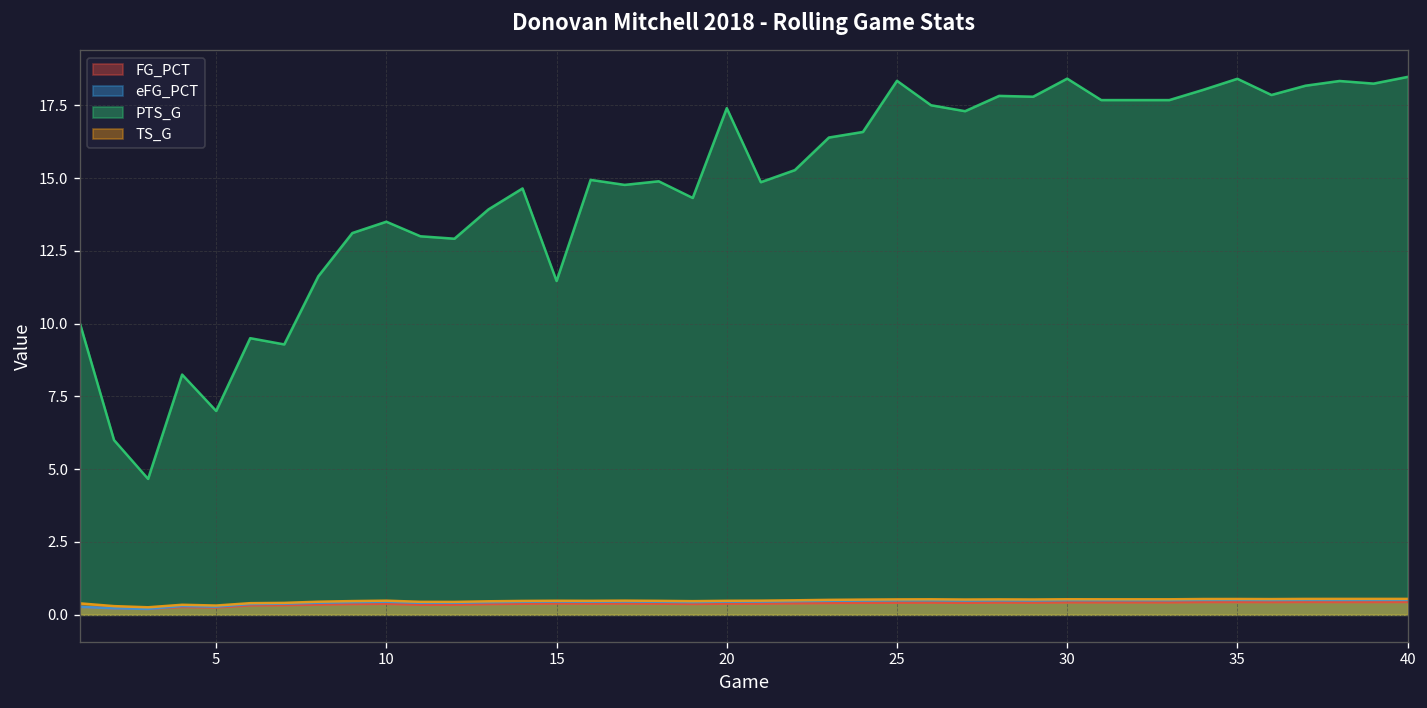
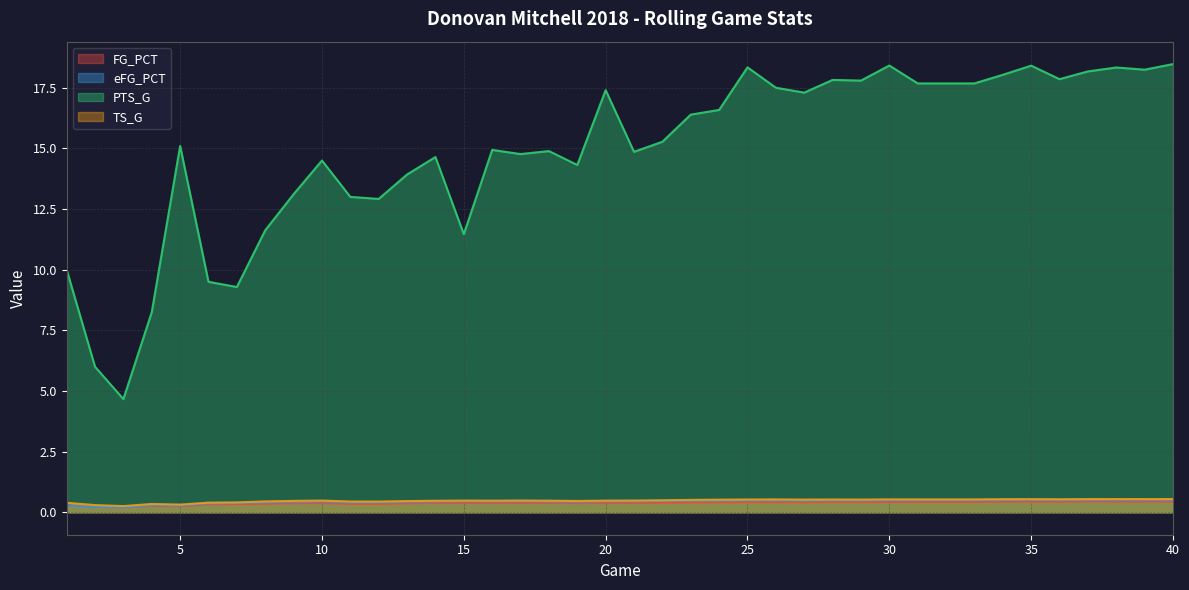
PTS_G, 5: 7.0 -> 15.1
PTS_G, 10: 13.5 -> 14.5
